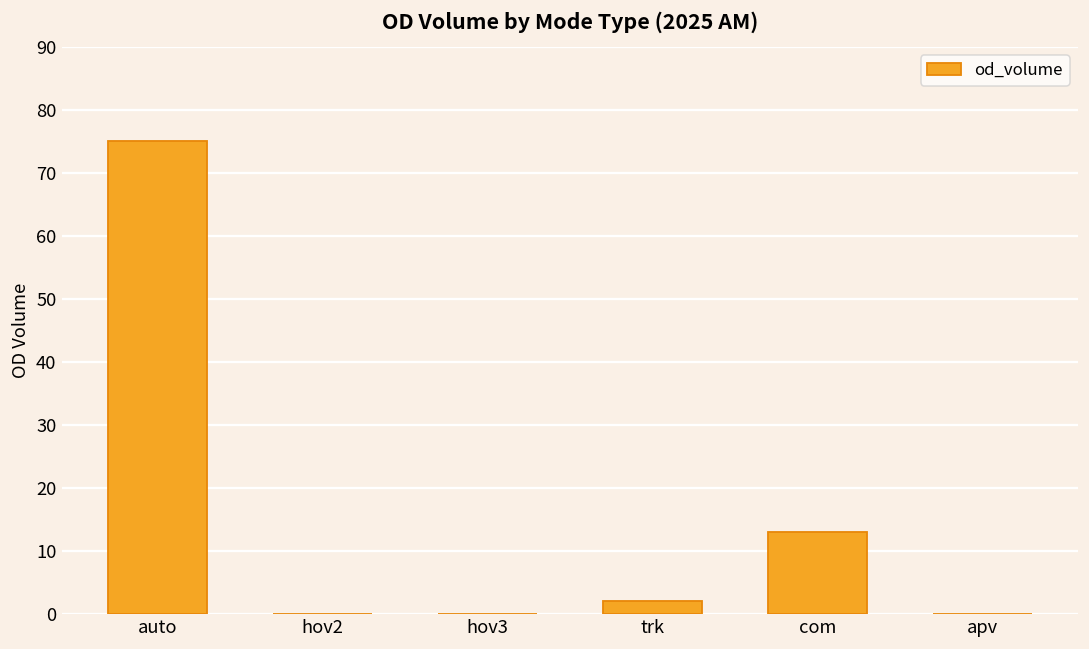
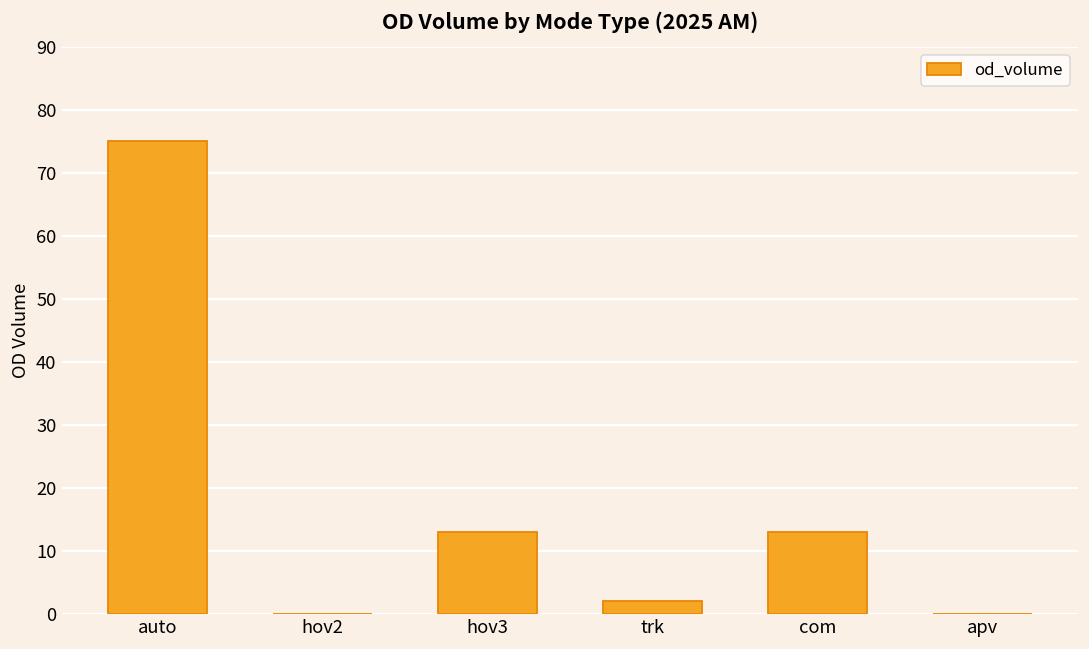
hov3: 0 -> 13
